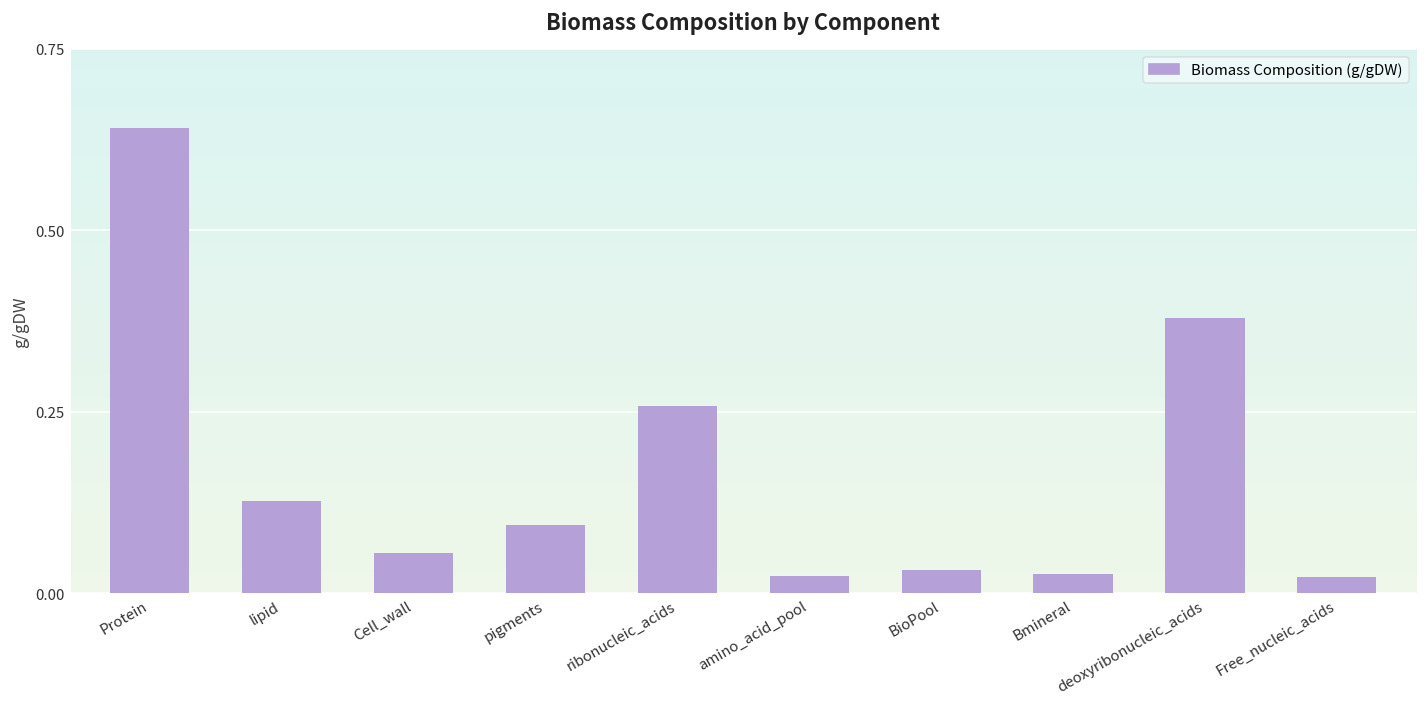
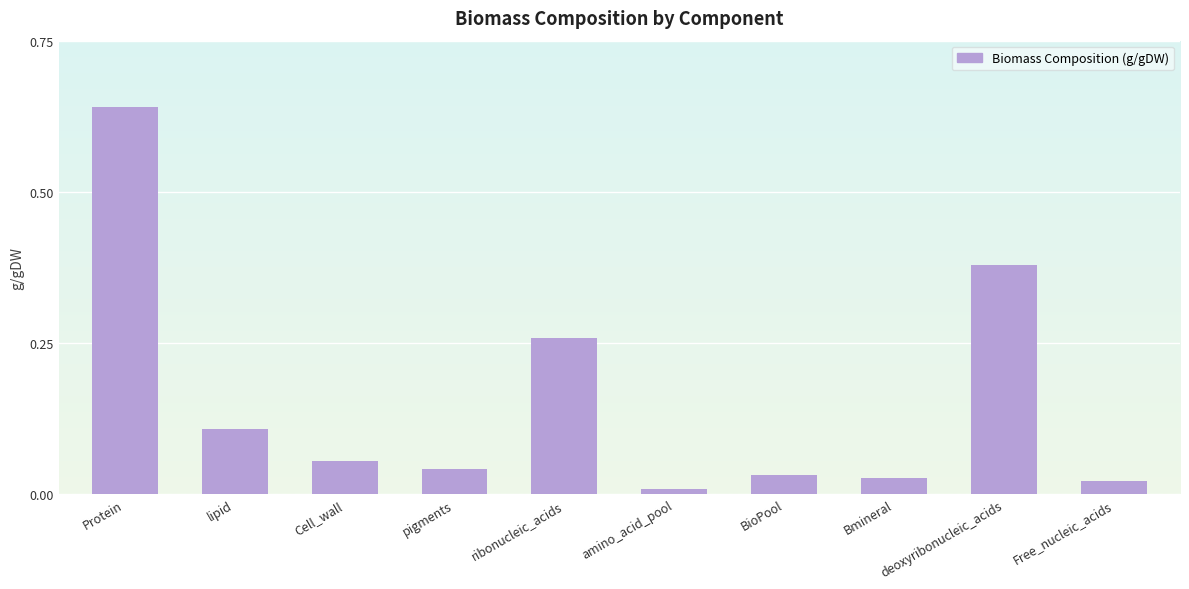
lipid: 0.13 -> 0.11
pigments: 0.09 -> 0.04
amino_acid_pool: 0.02 -> 0.01
